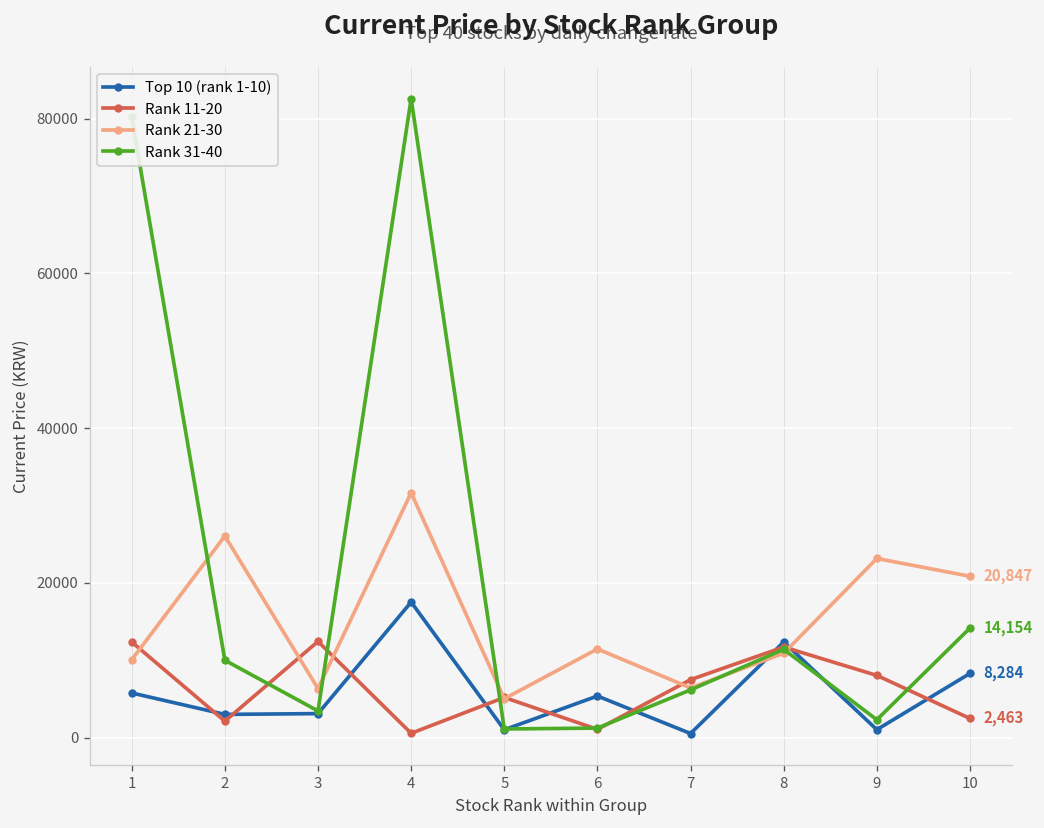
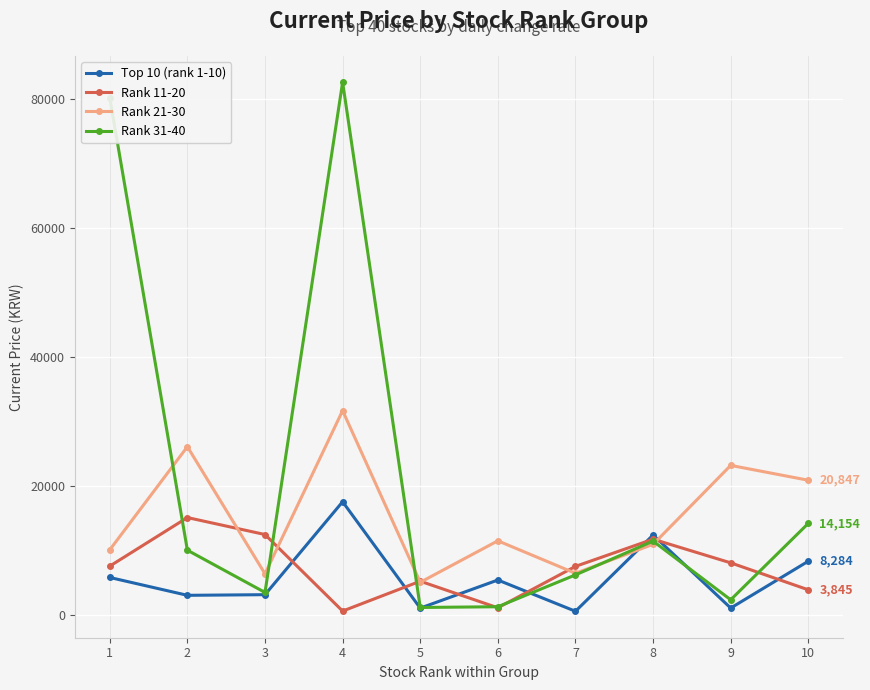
Rank 11-20, 1: 12000 -> 8000
Rank 11-20, 2: 2000 -> 15000
Rank 11-20, 10: 2,463 -> 3,845
